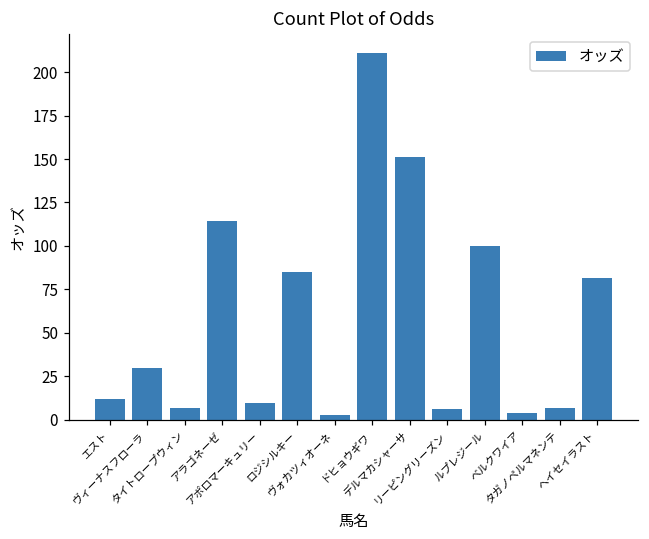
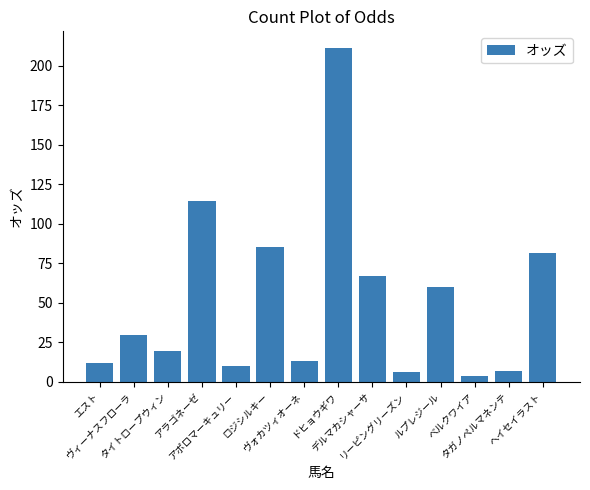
タイトロープウィン: 7 -> 19
ヴォカツィオーネ: 3 -> 13
デルマカシャーサ: 151 -> 67
ルプレジール: 100 -> 60
